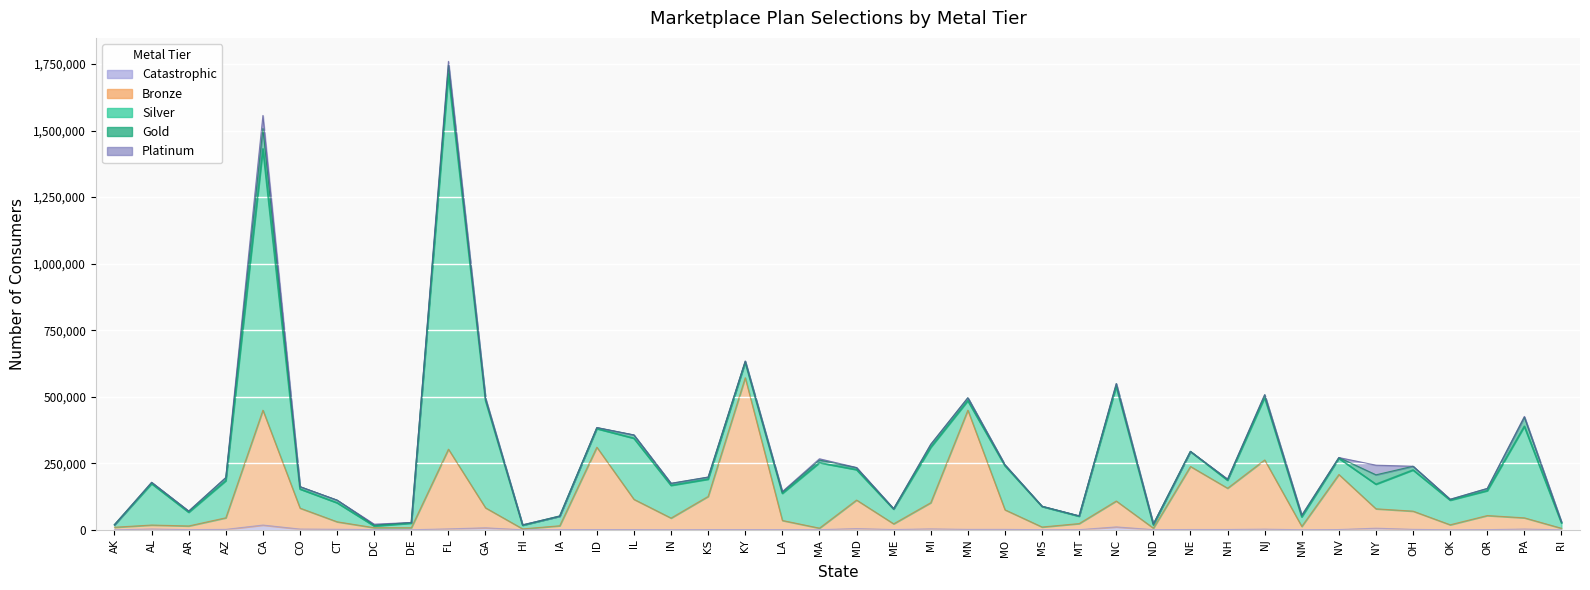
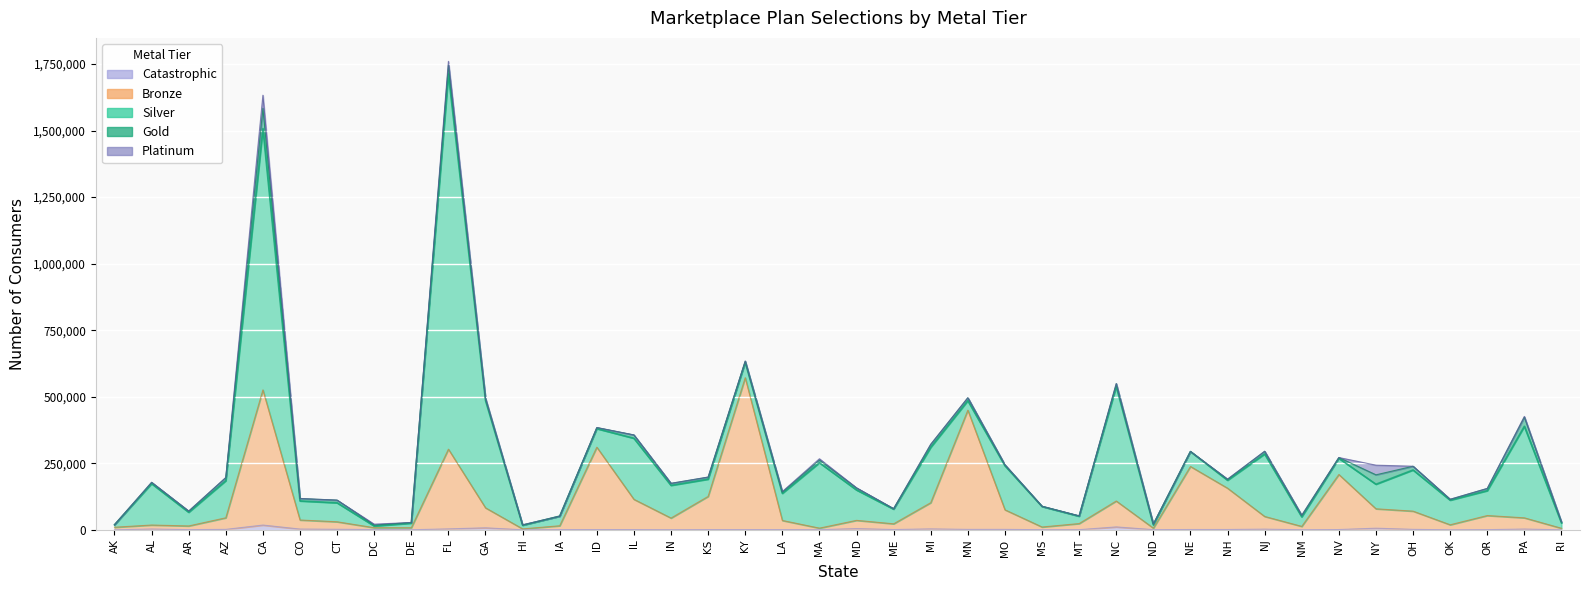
Bronze, CA: 430,000 -> 510,000
Bronze, CO: 80,000 -> 30,000
Bronze, MD: 110,000 -> 30,000
Bronze, NJ: 260,000 -> 50,000
